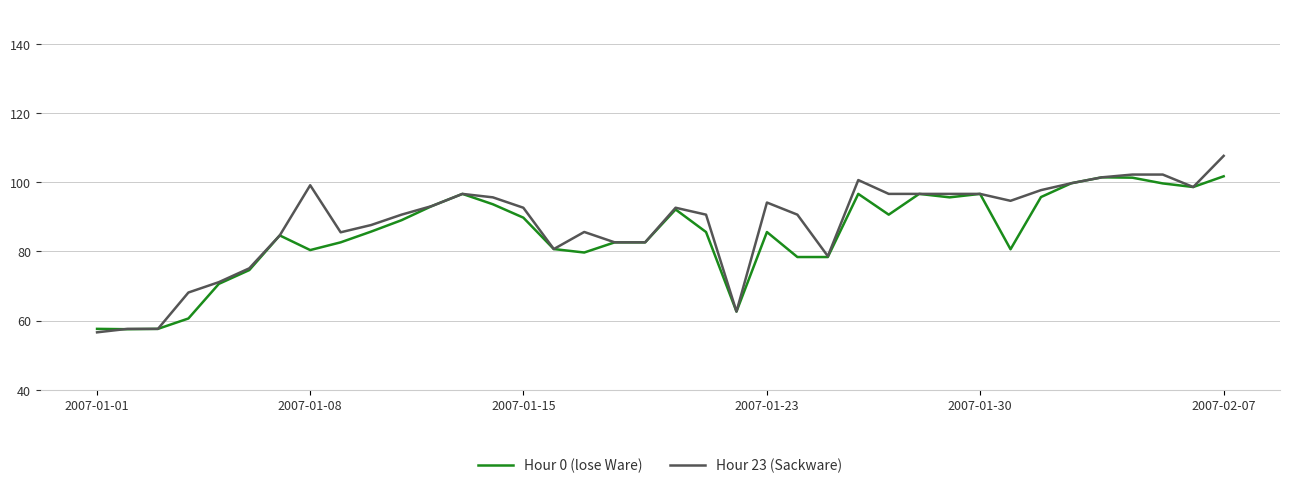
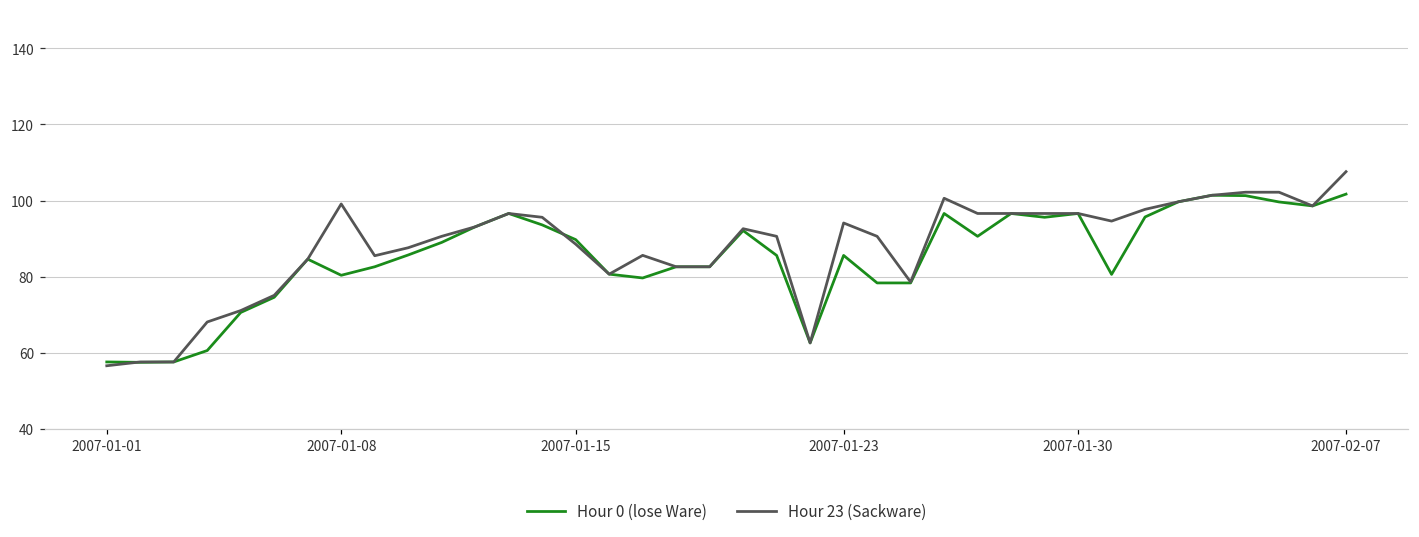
Hour 23 (Sackware), 2007-01-15: 93 -> 89
